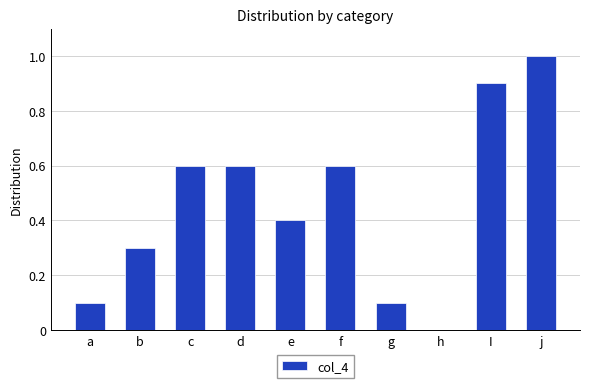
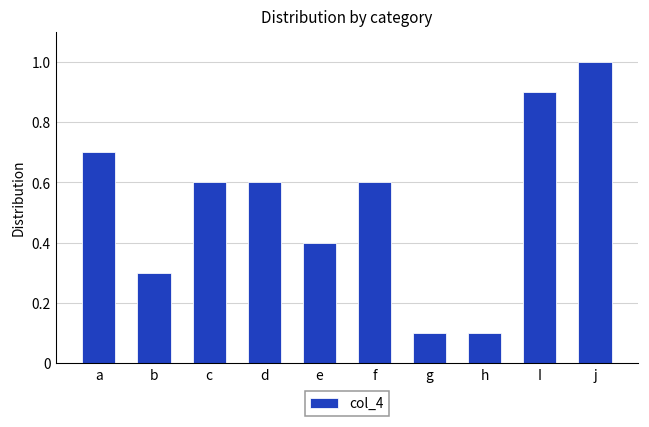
a: 0.1 -> 0.7
h: 0.0 -> 0.1
